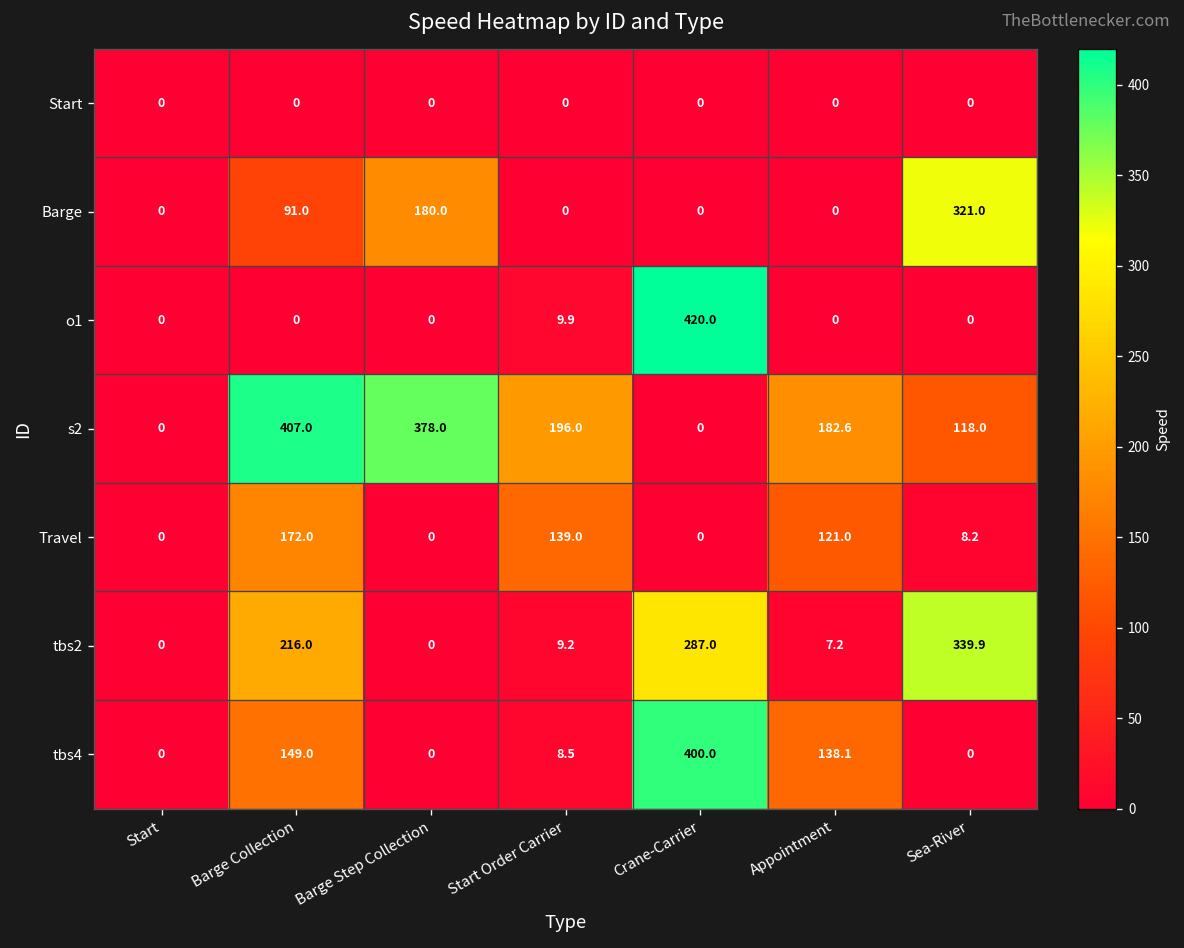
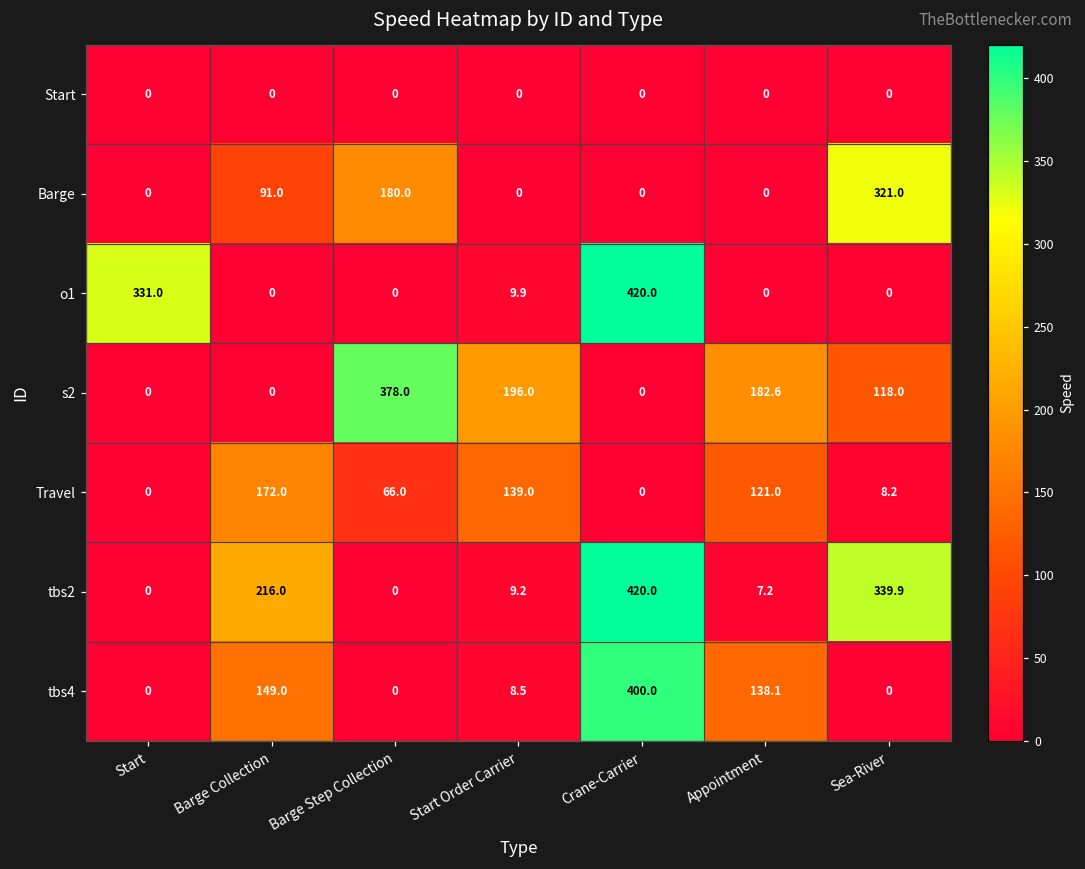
o1, Start: 0 -> 331.0
s2, Barge Collection: 407.0 -> 0
Travel, Barge Step Collection: 0 -> 66.0
tbs2, Crane-Carrier: 287.0 -> 420.0
